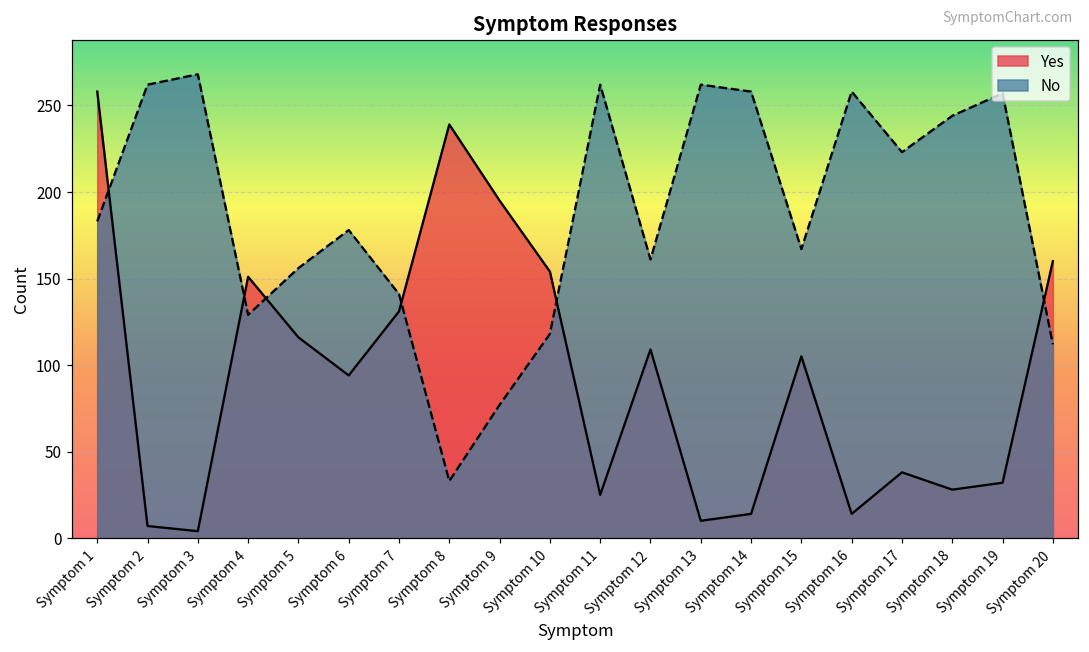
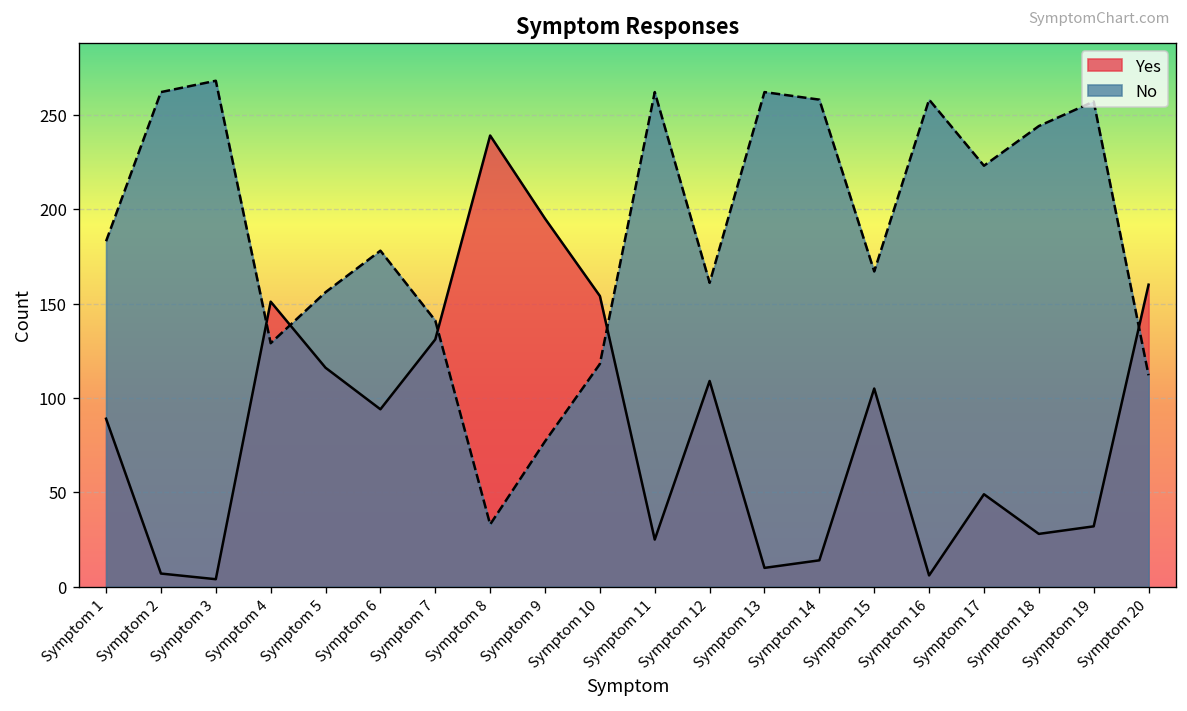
Yes, Symptom 1: 258 -> 89
Yes, Symptom 16: 14 -> 6
Yes, Symptom 17: 38 -> 49
